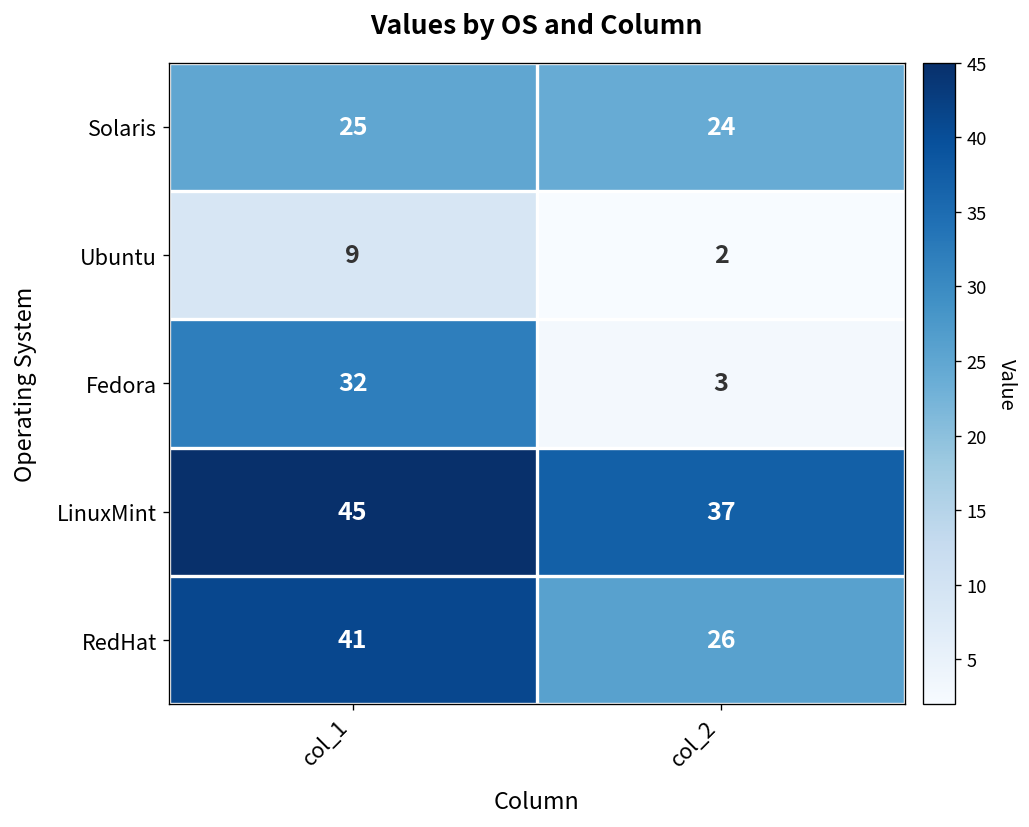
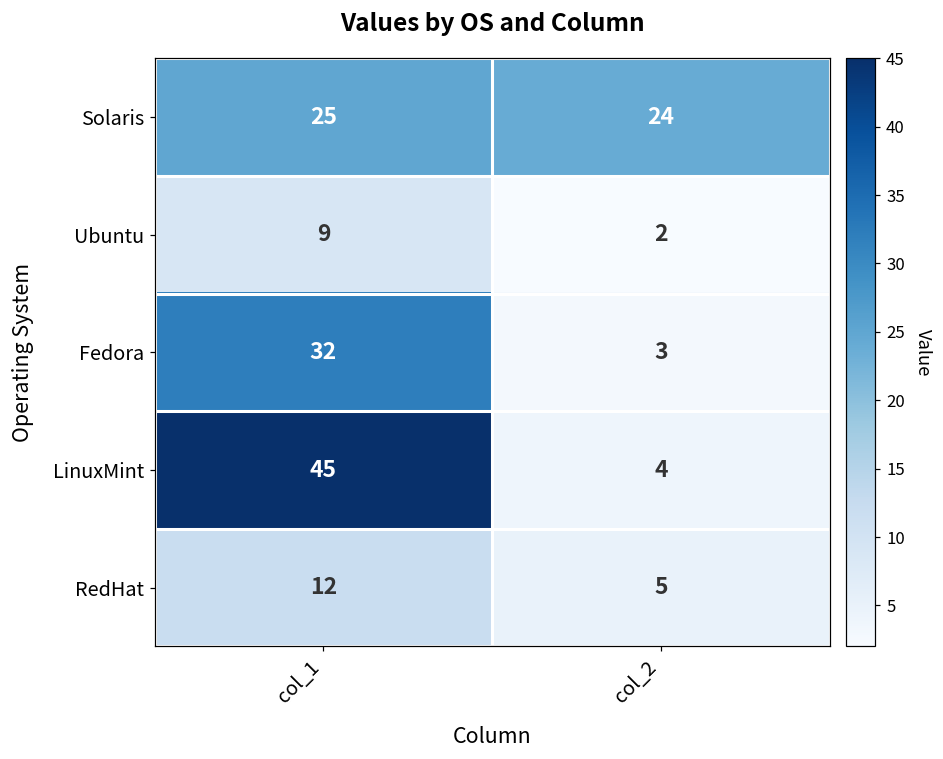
LinuxMint, col_2: 37 -> 4
RedHat, col_1: 41 -> 12
RedHat, col_2: 26 -> 5
